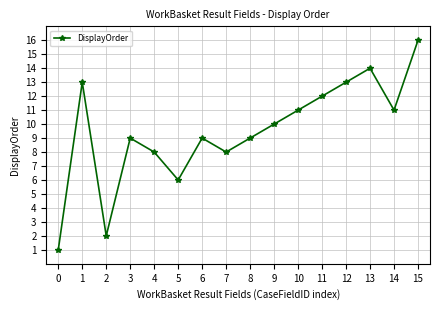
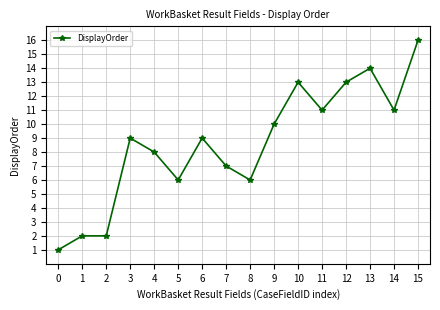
1: 13 -> 2
7: 8 -> 7
8: 9 -> 6
10: 11 -> 13
11: 12 -> 11
